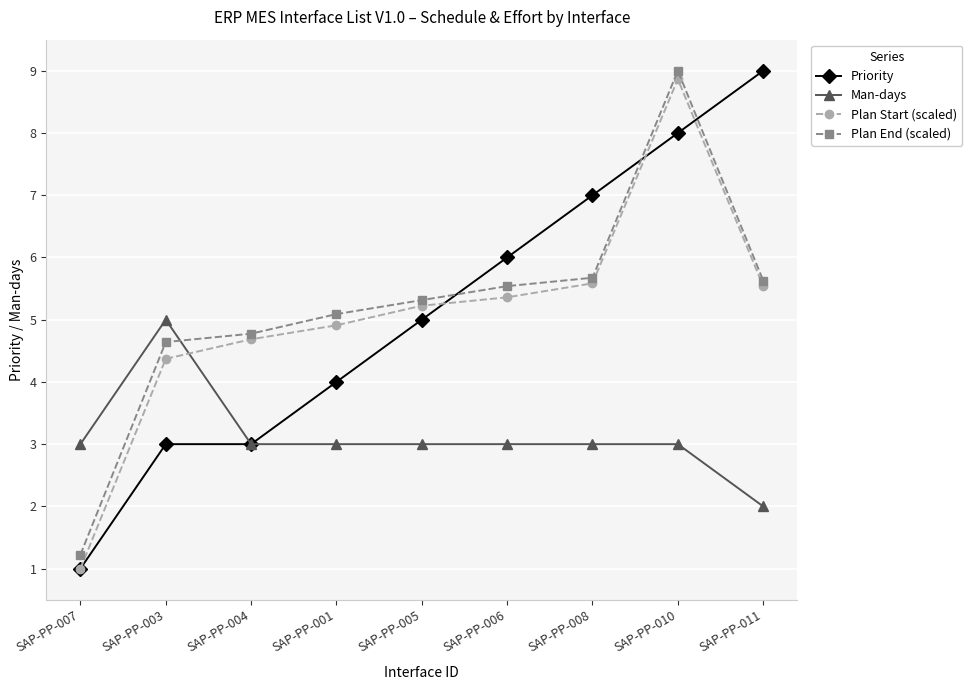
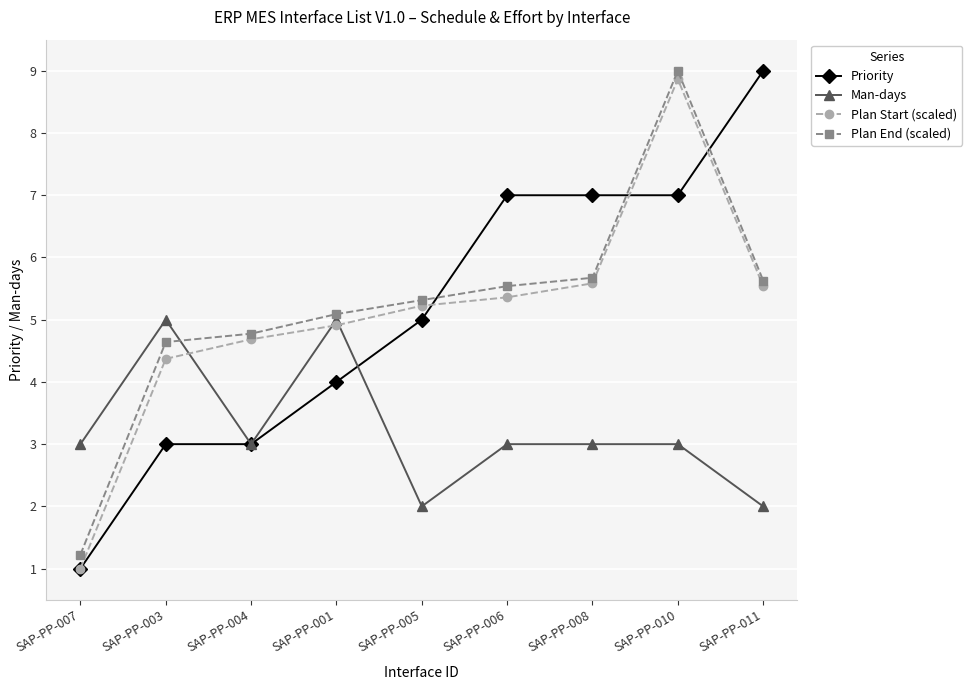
Man-days, SAP-PP-001: 3 -> 5
Man-days, SAP-PP-005: 3 -> 2
Priority, SAP-PP-006: 6 -> 7
Priority, SAP-PP-010: 8 -> 7
